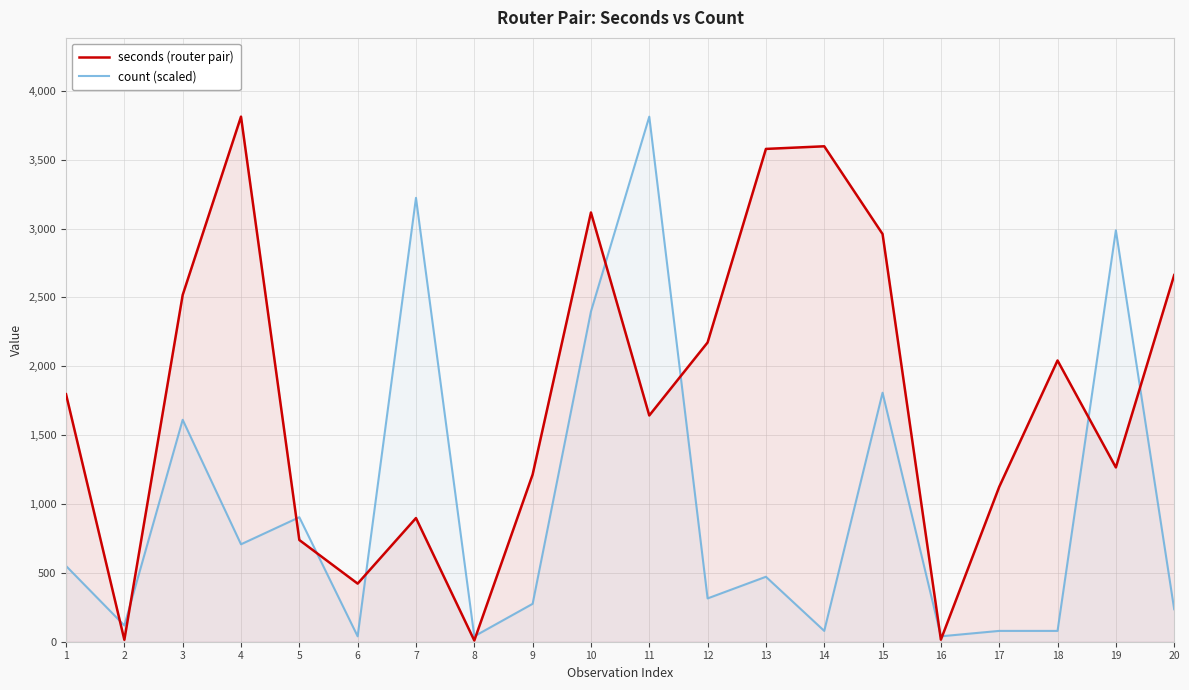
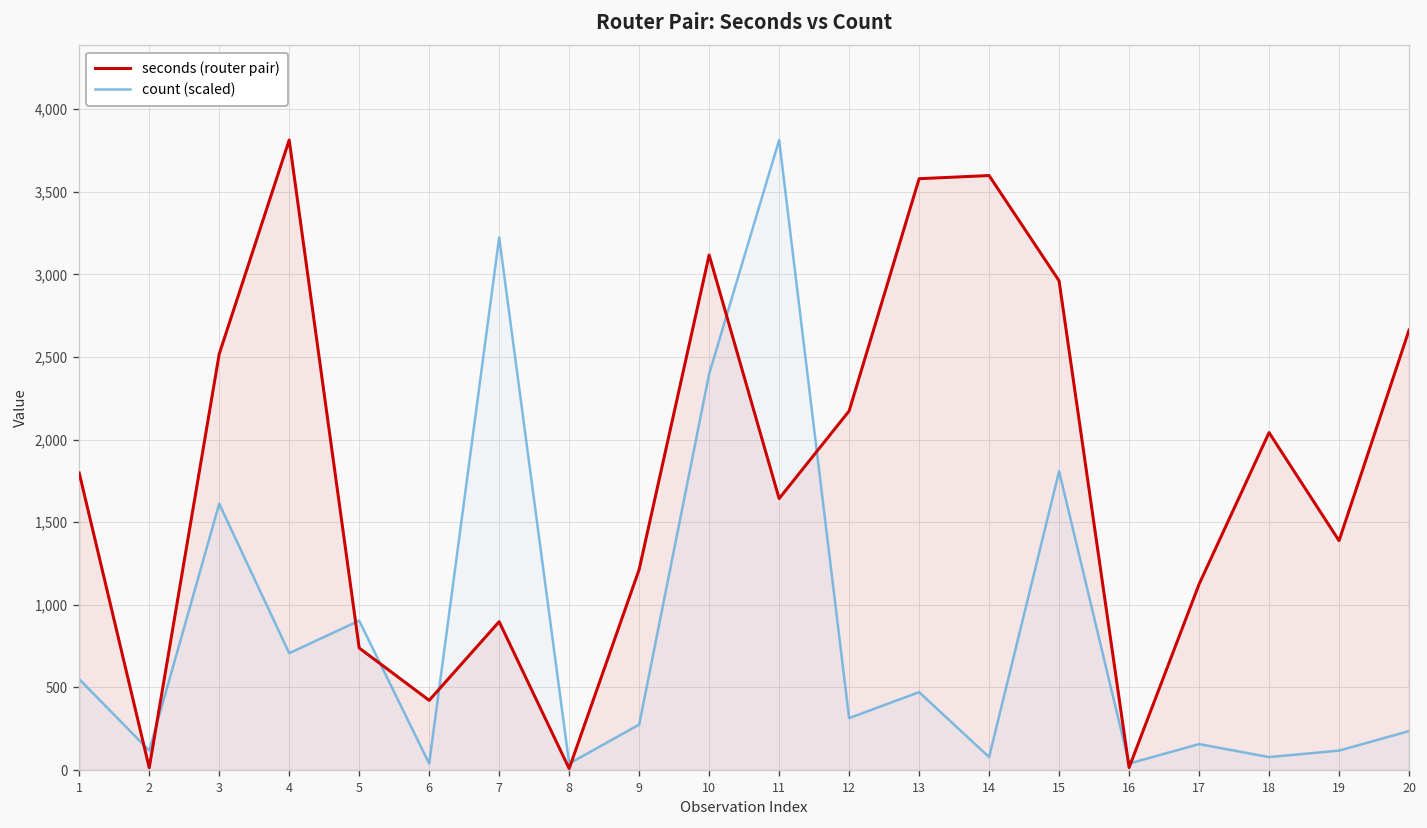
count (scaled), 17: 80 -> 160
seconds (router pair), 19: 1,270 -> 1,390
count (scaled), 19: 2,990 -> 120
